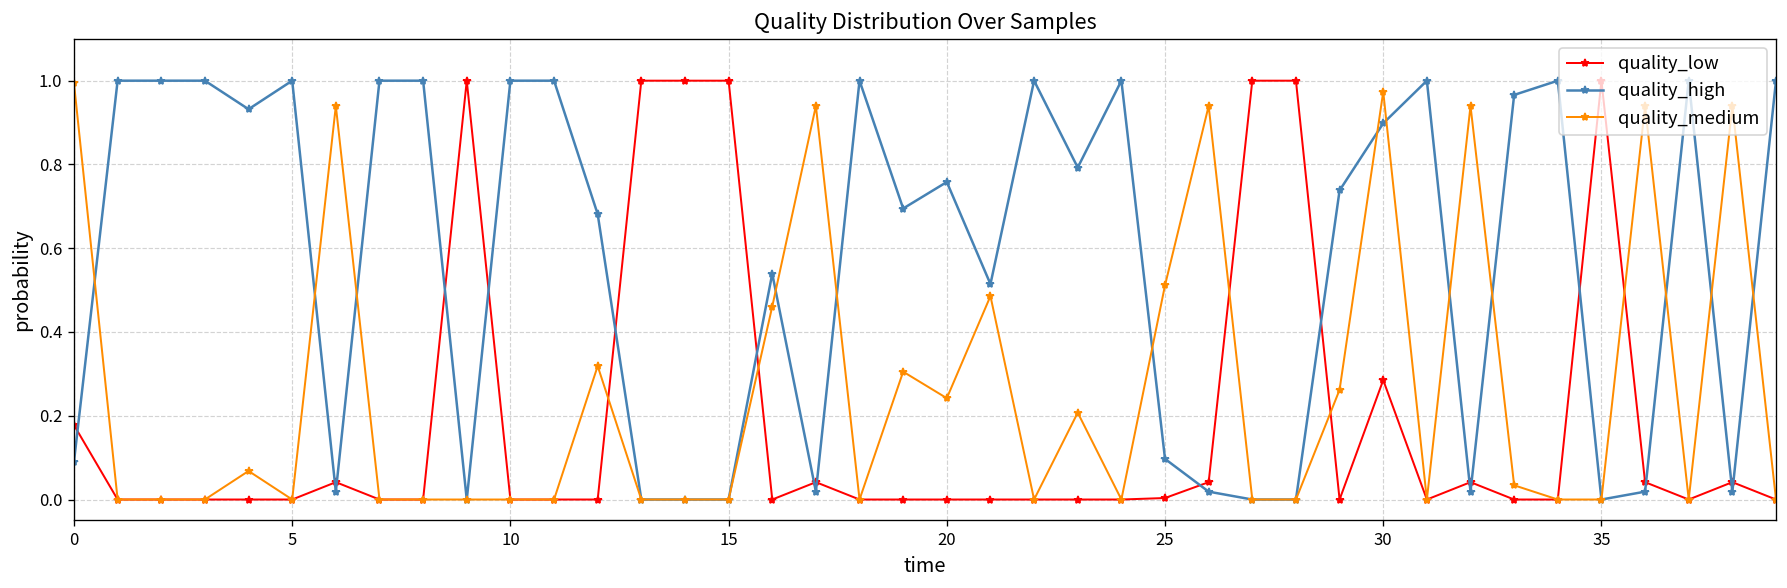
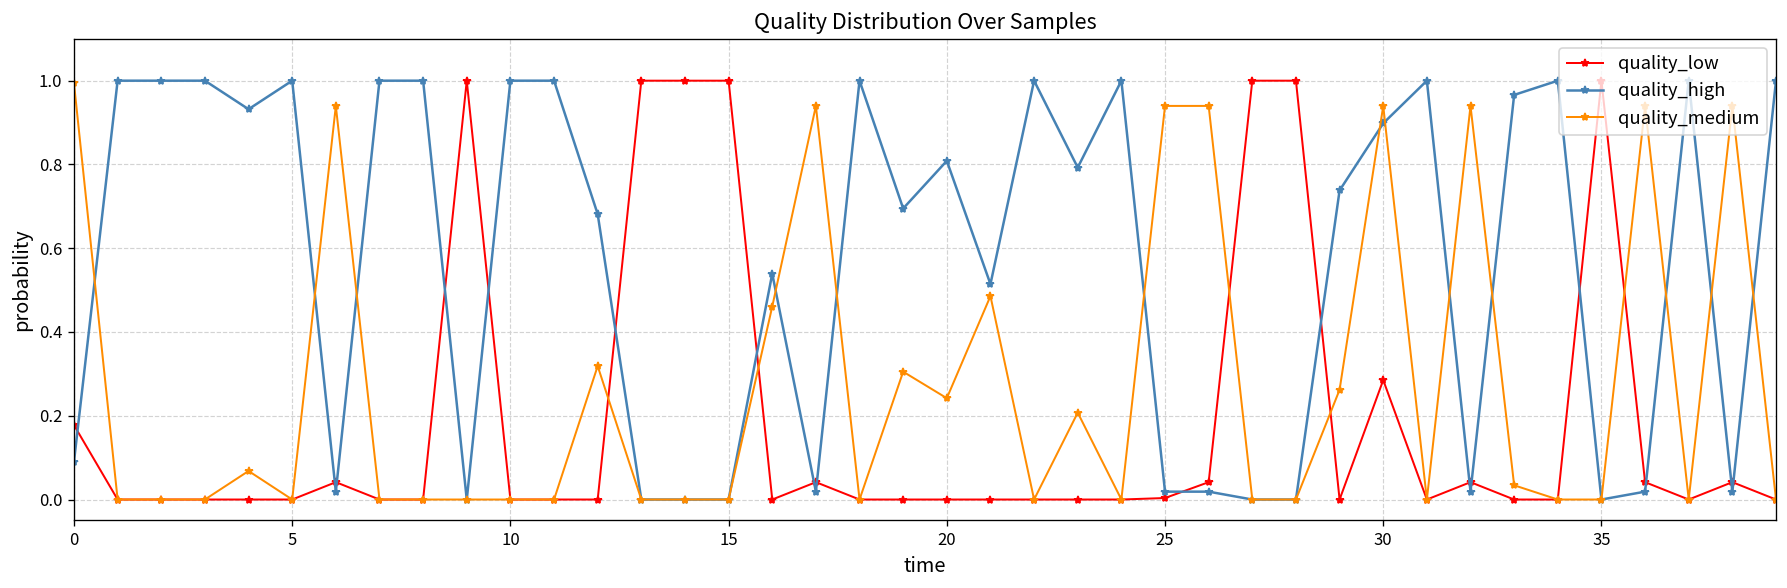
quality_high, 20: 0.76 -> 0.81
quality_high, 25: 0.10 -> 0.02
quality_medium, 25: 0.51 -> 0.94
quality_medium, 30: 0.97 -> 0.94
